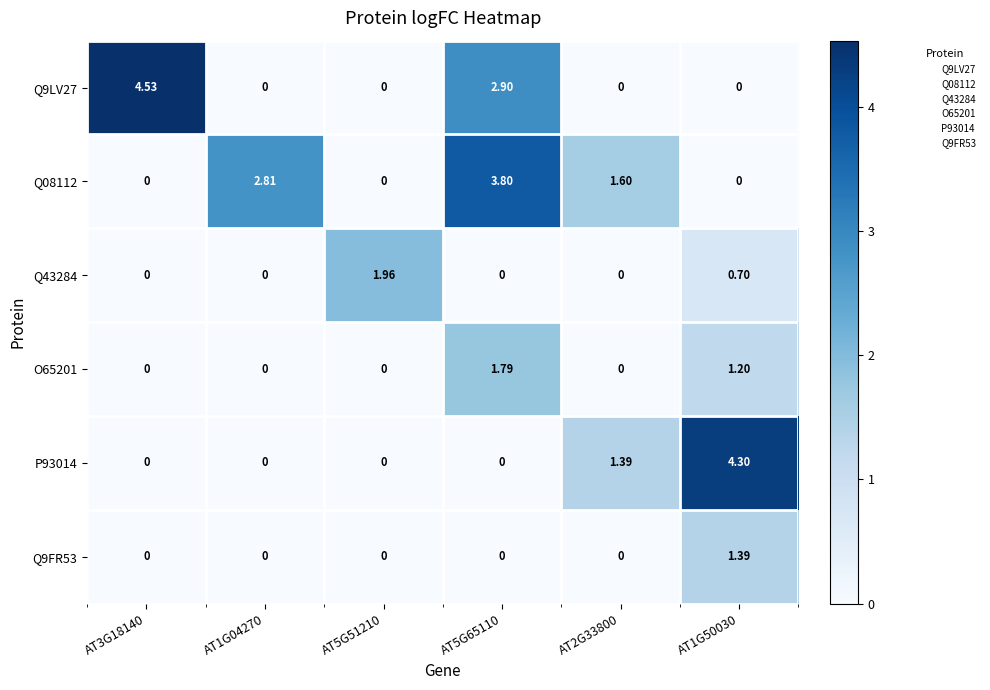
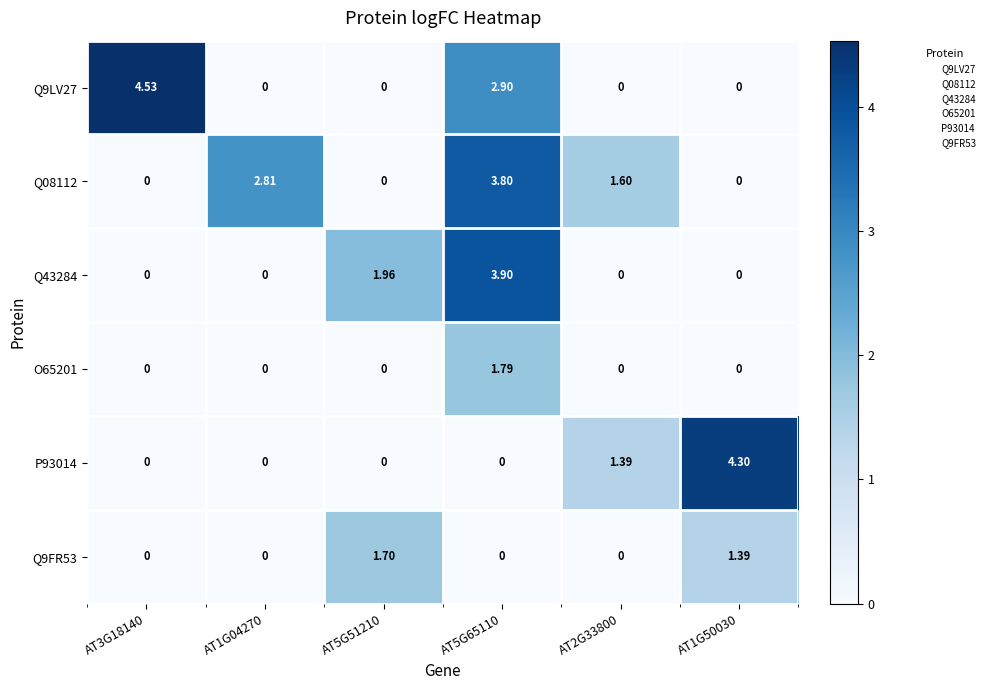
Q43284, AT5G65110: 0 -> 3.90
Q43284, AT1G50030: 0.70 -> 0
O65201, AT1G50030: 1.20 -> 0
Q9FR53, AT5G51210: 0 -> 1.70
